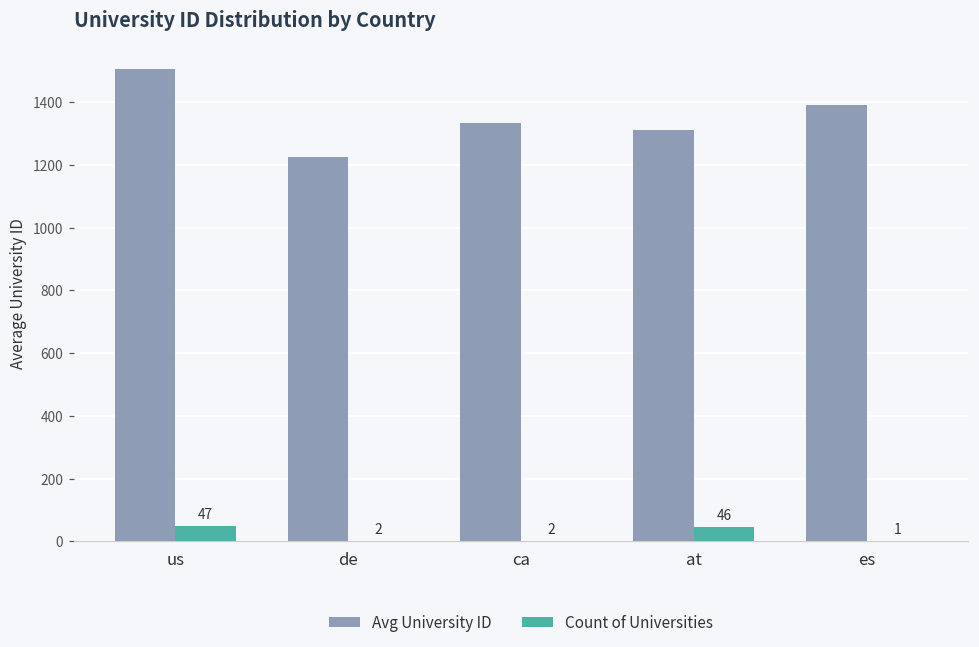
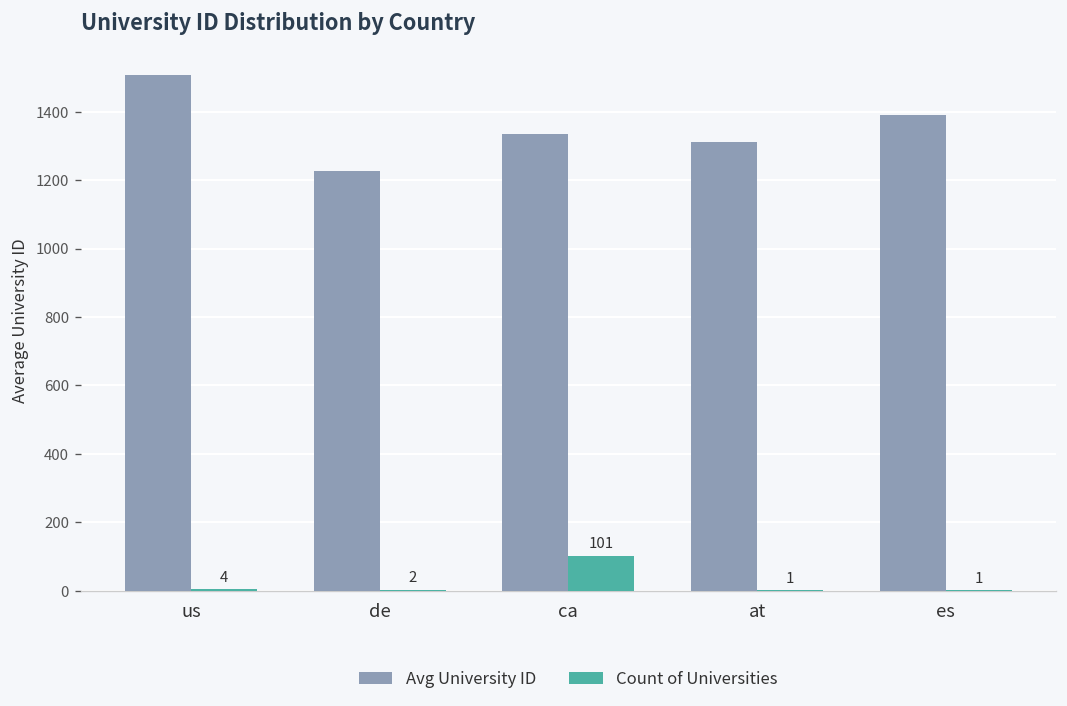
Count of Universities, us: 47 -> 4
Count of Universities, ca: 2 -> 101
Count of Universities, at: 46 -> 1
